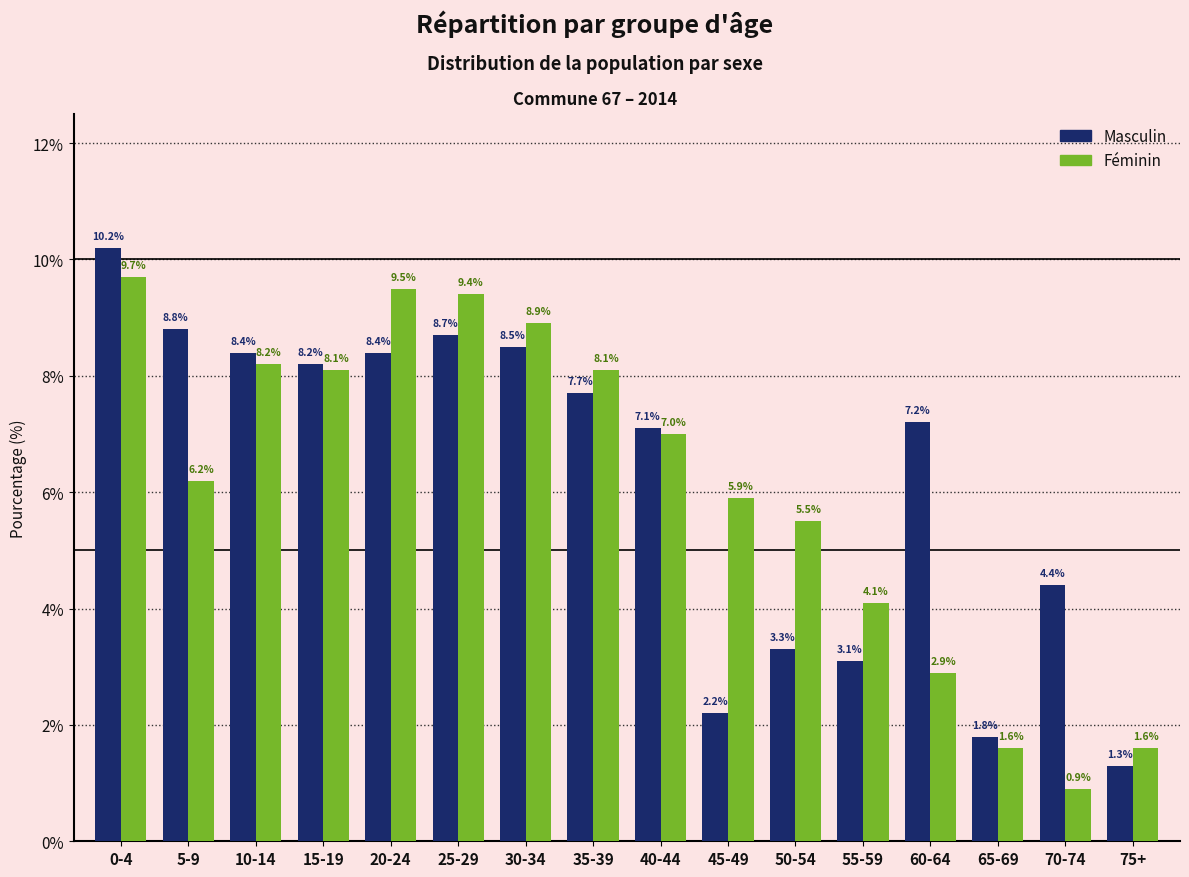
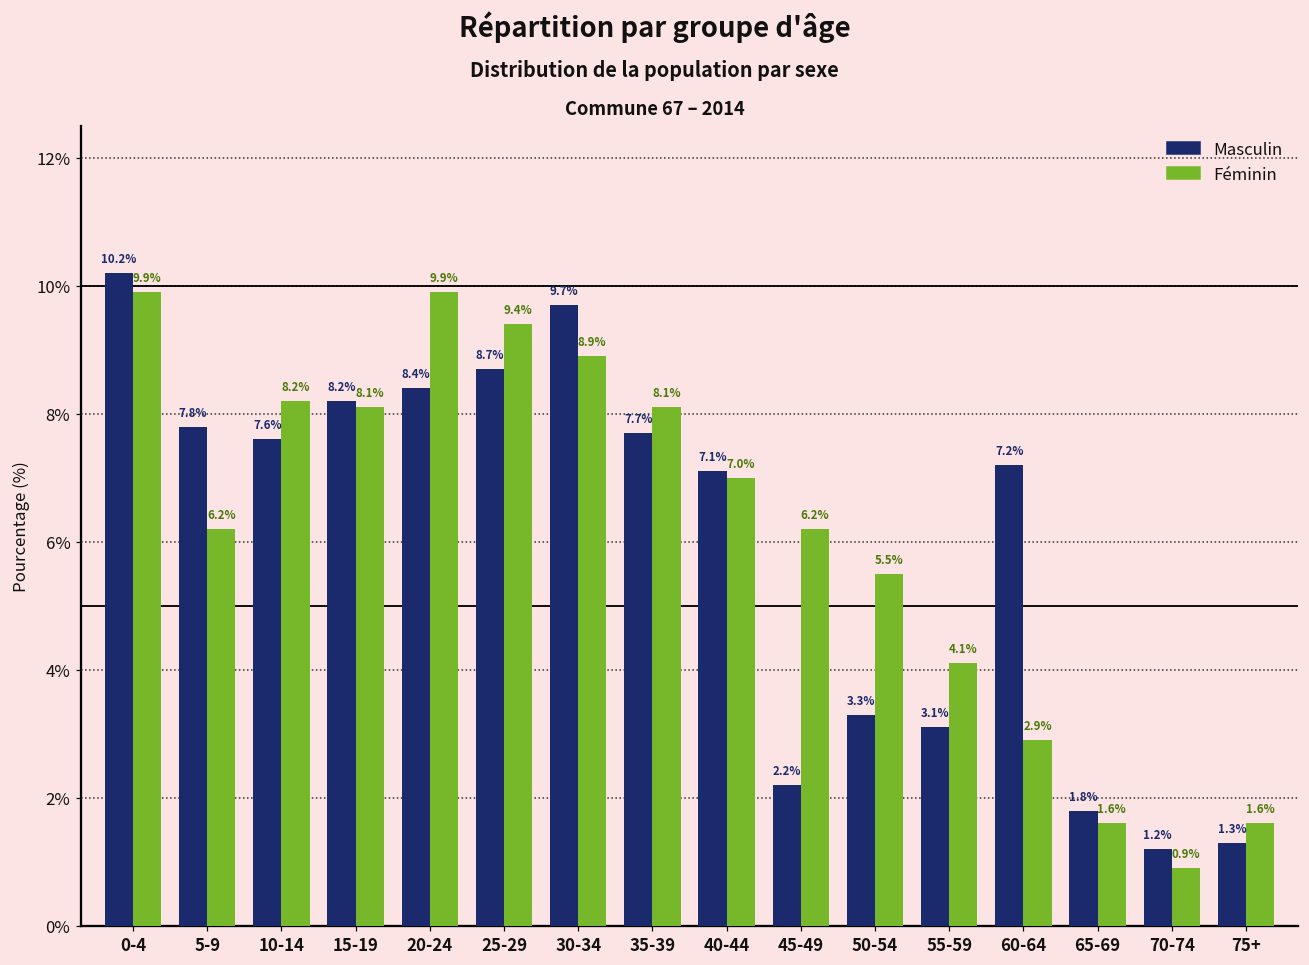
Féminin, 0-4: 9.7% -> 9.9%
Masculin, 5-9: 8.8% -> 7.8%
Masculin, 10-14: 8.4% -> 7.6%
Féminin, 20-24: 9.5% -> 9.9%
Masculin, 30-34: 8.5% -> 9.7%
Féminin, 45-49: 5.9% -> 6.2%
Masculin, 70-74: 4.4% -> 1.2%
